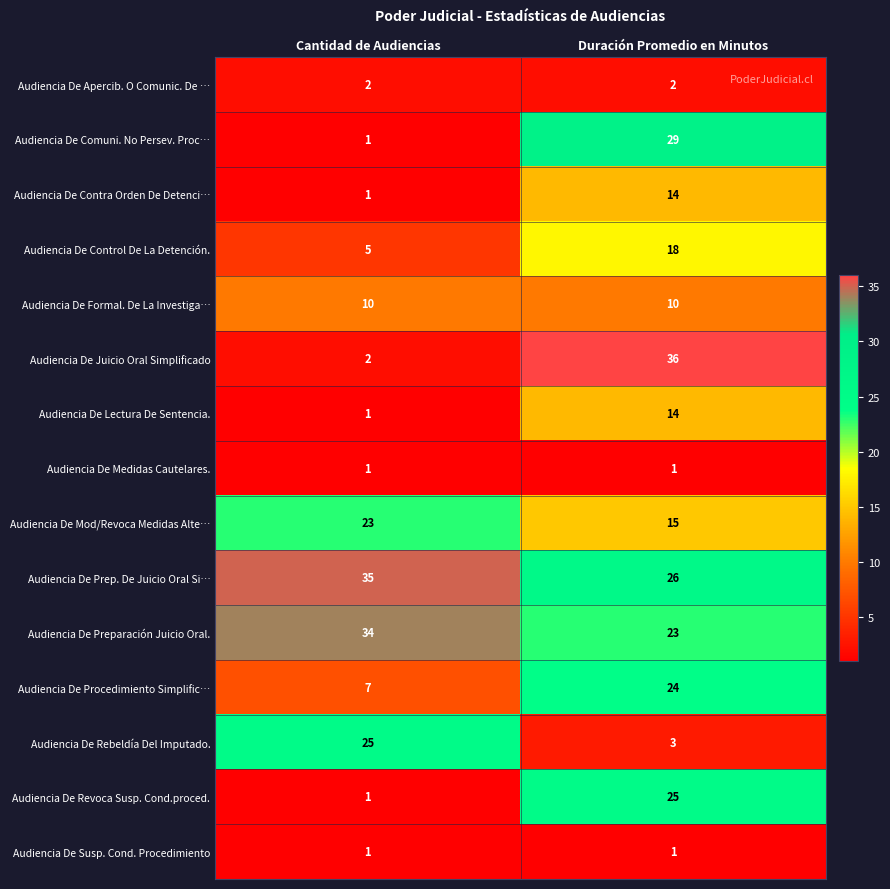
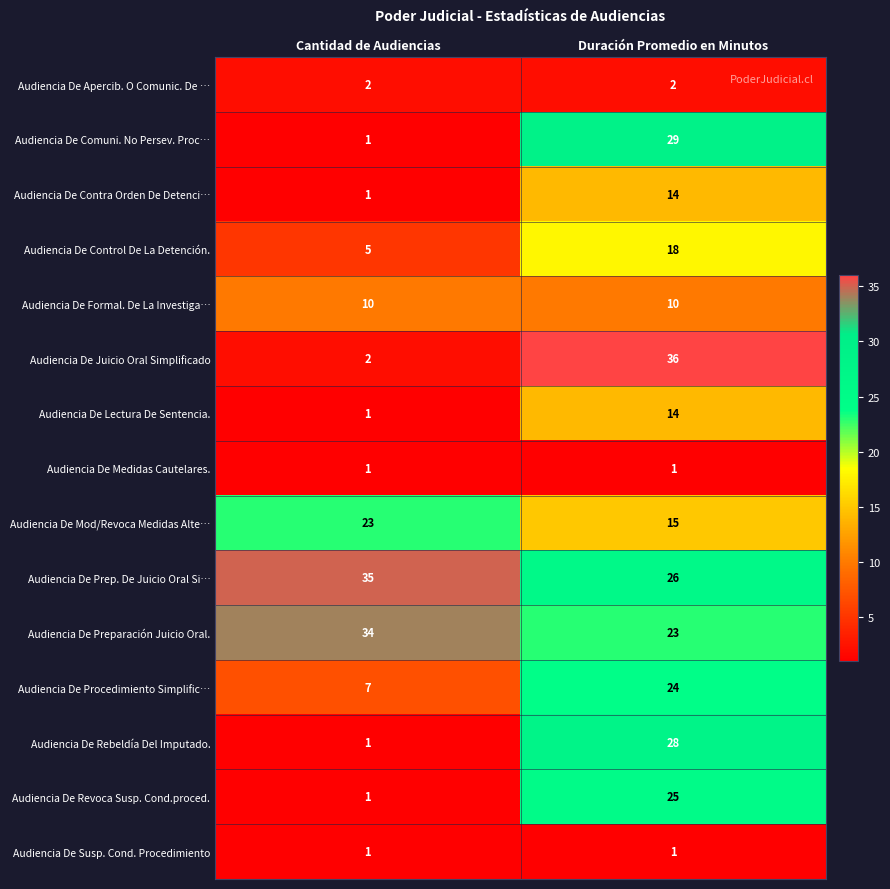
Audiencia De Rebeldía Del Imputado., Cantidad de Audiencias: 25 -> 1
Audiencia De Rebeldía Del Imputado., Duración Promedio en Minutos: 3 -> 28
